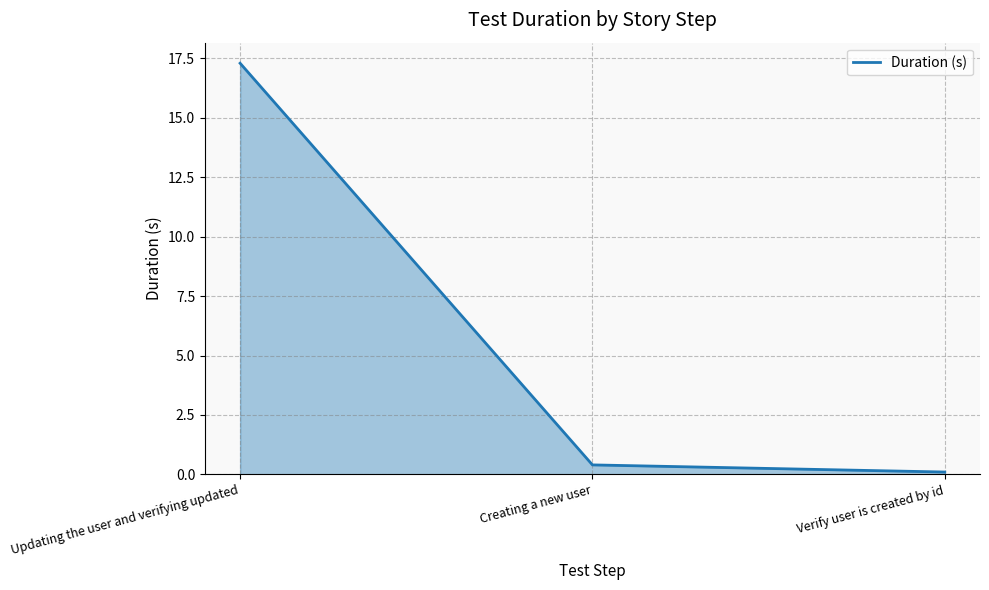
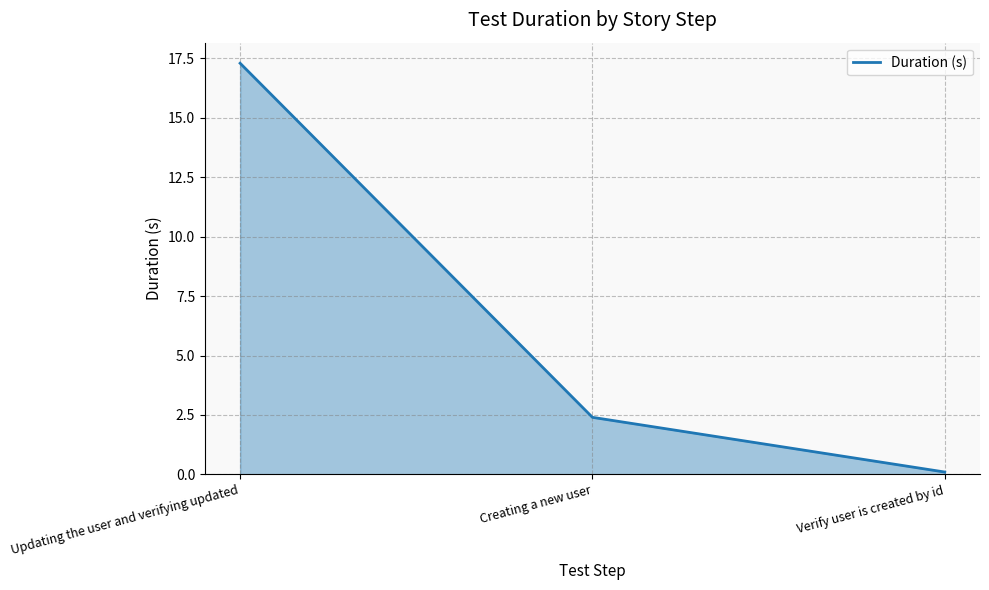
Creating a new user: 0.4 -> 2.4
